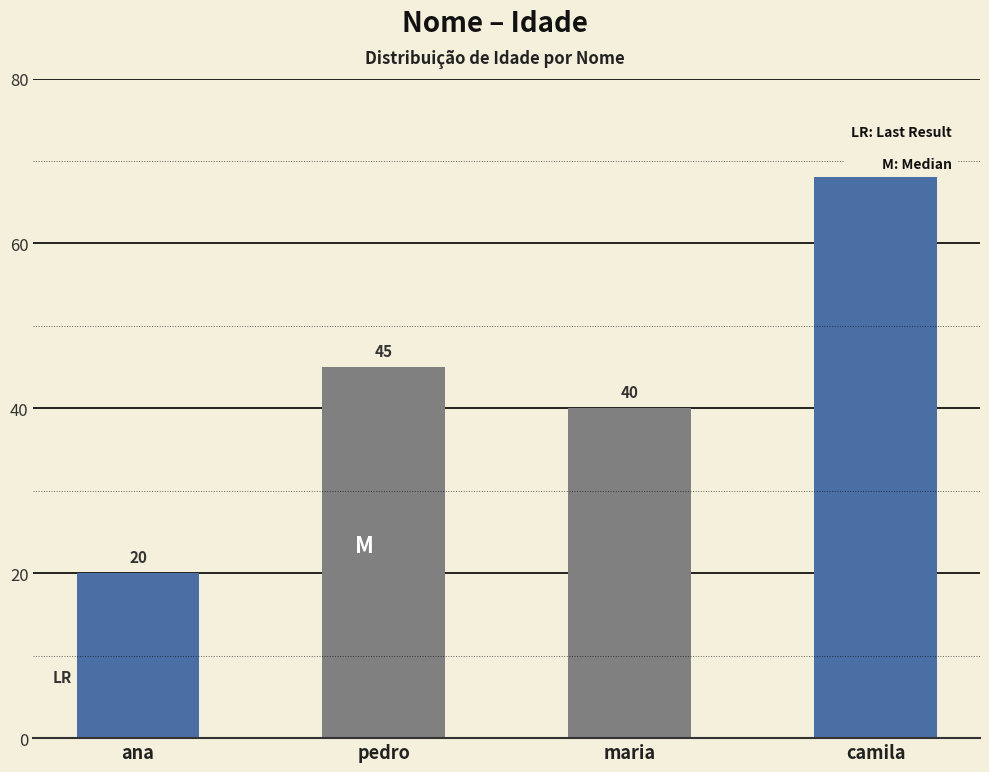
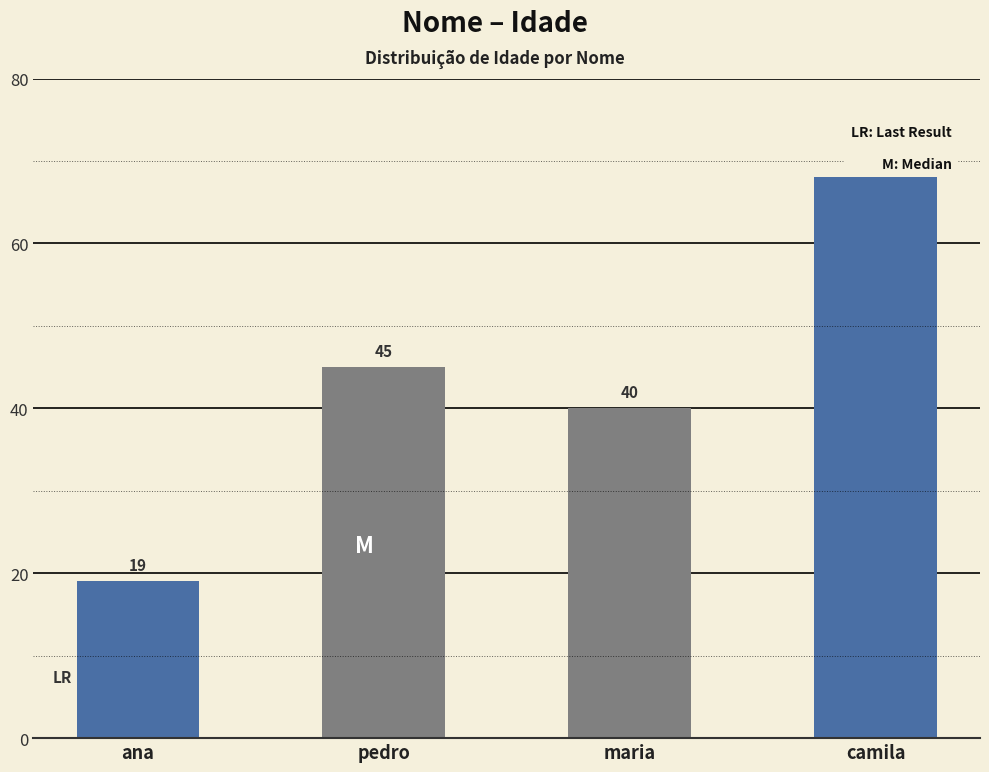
ana: 20 -> 19
